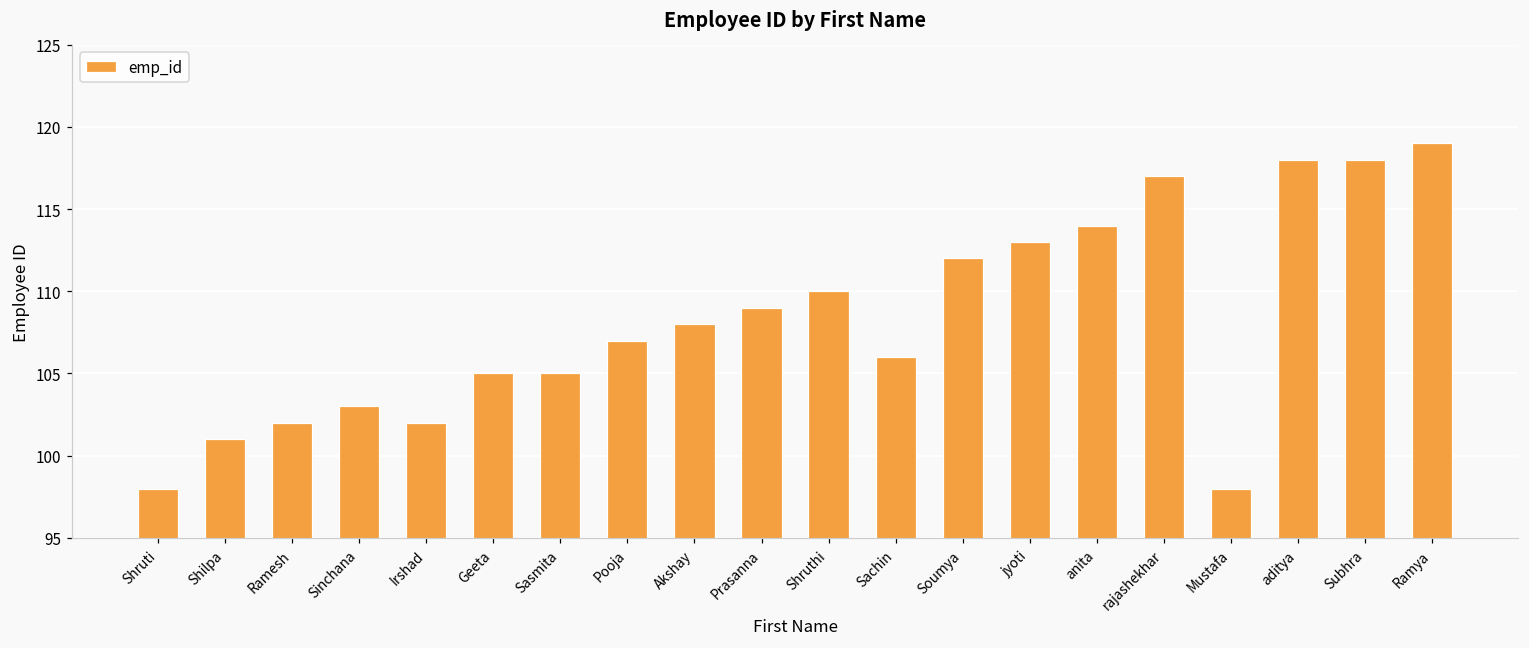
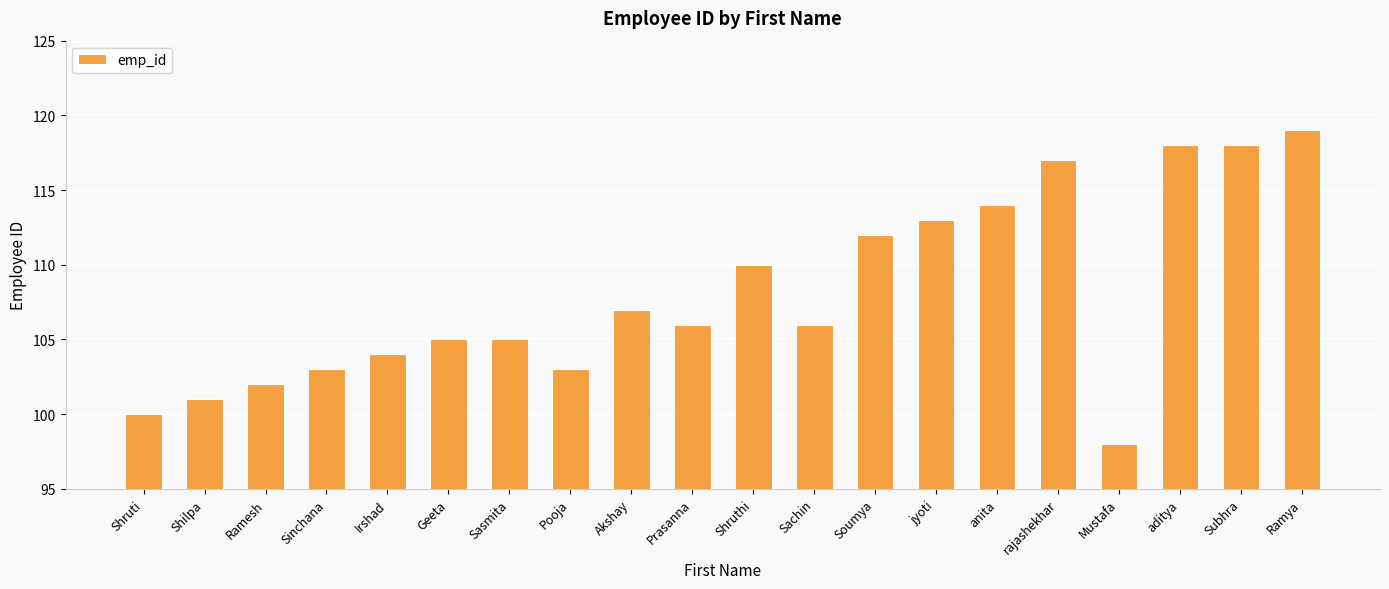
Shruti: 98 -> 100
Irshad: 102 -> 104
Pooja: 107 -> 103
Akshay: 108 -> 107
Prasanna: 109 -> 106
